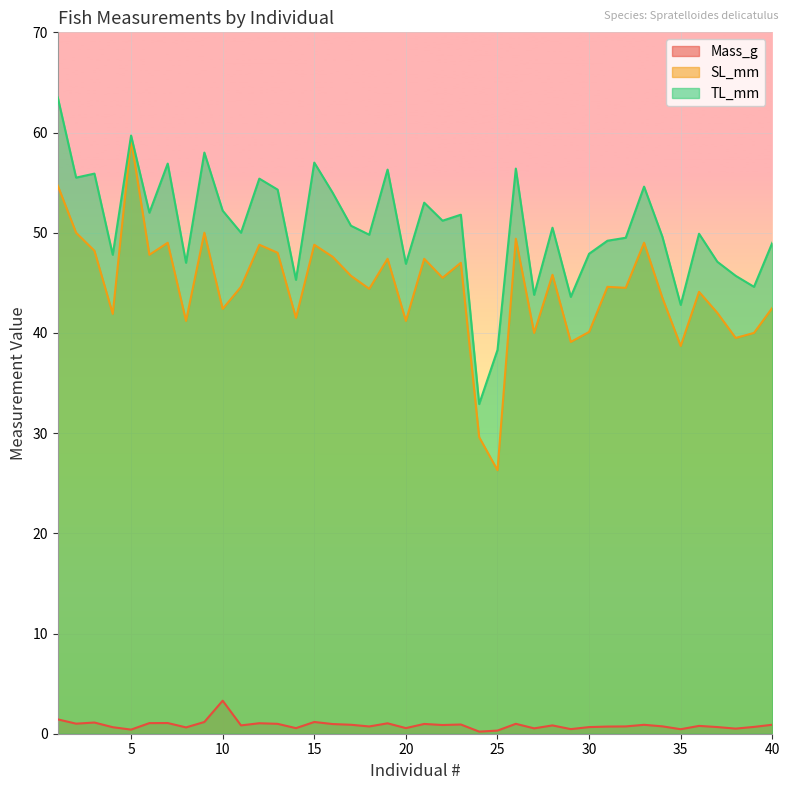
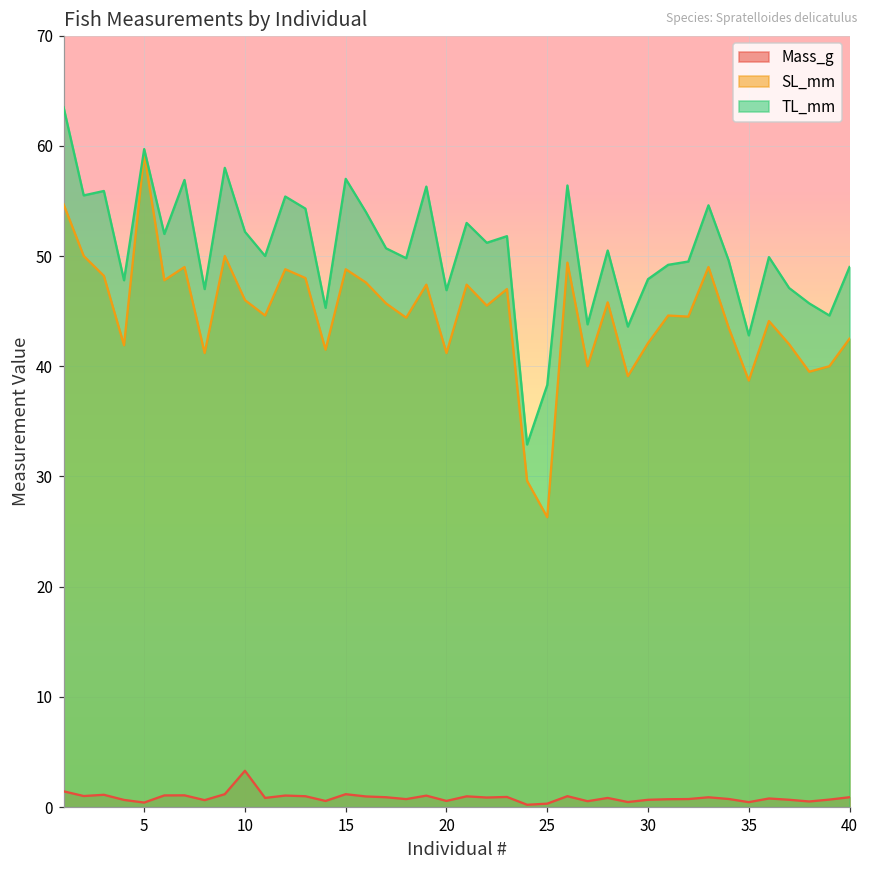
SL_mm, 10: 42.4 -> 46.0
SL_mm, 30: 40.1 -> 42.1
